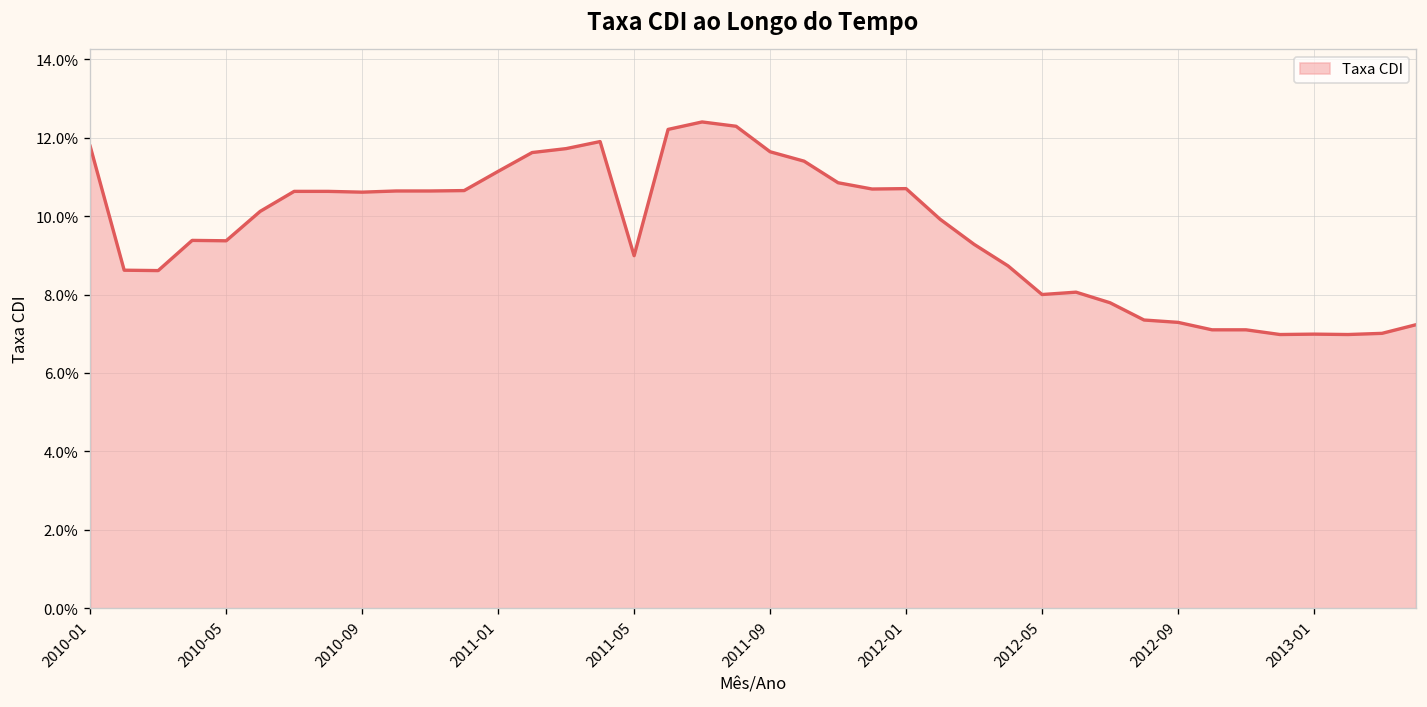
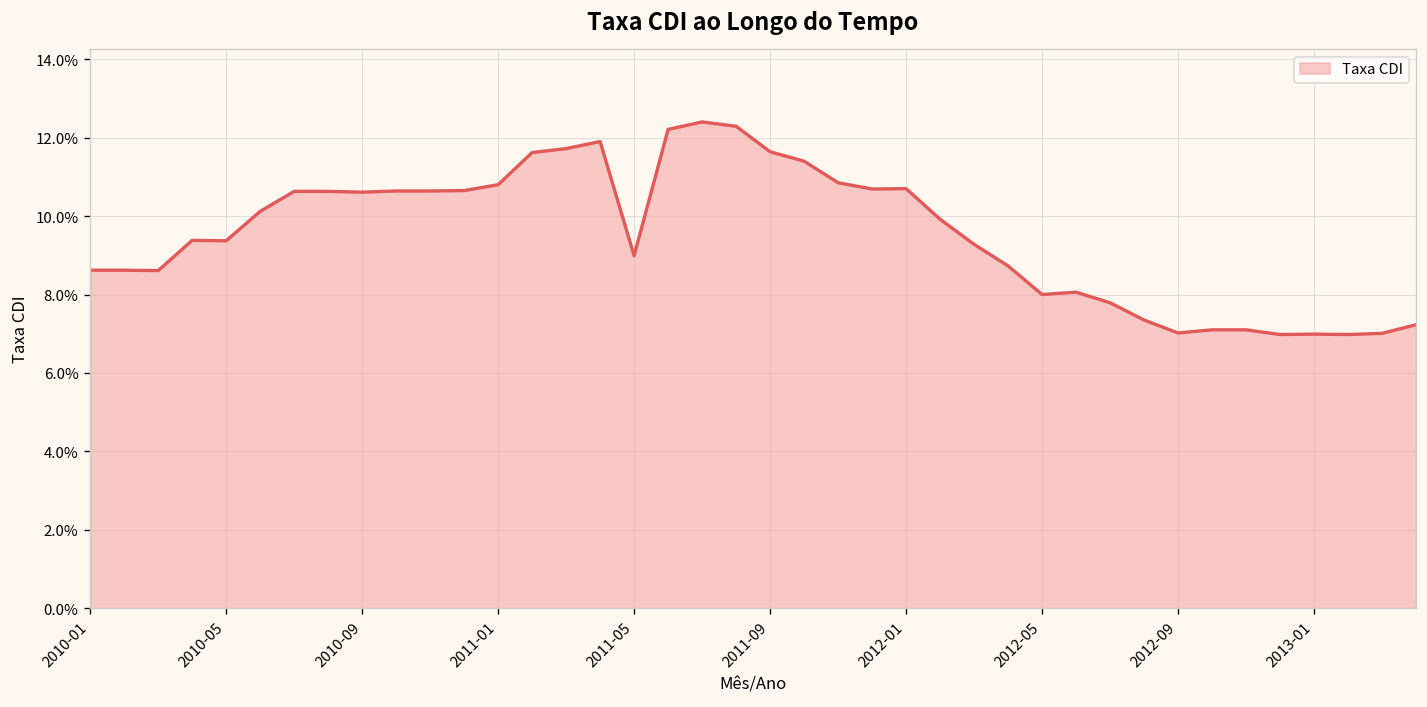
2010-01: 11.8% -> 8.6%
2011-01: 11.1% -> 10.8%
2012-09: 7.3% -> 7.0%
